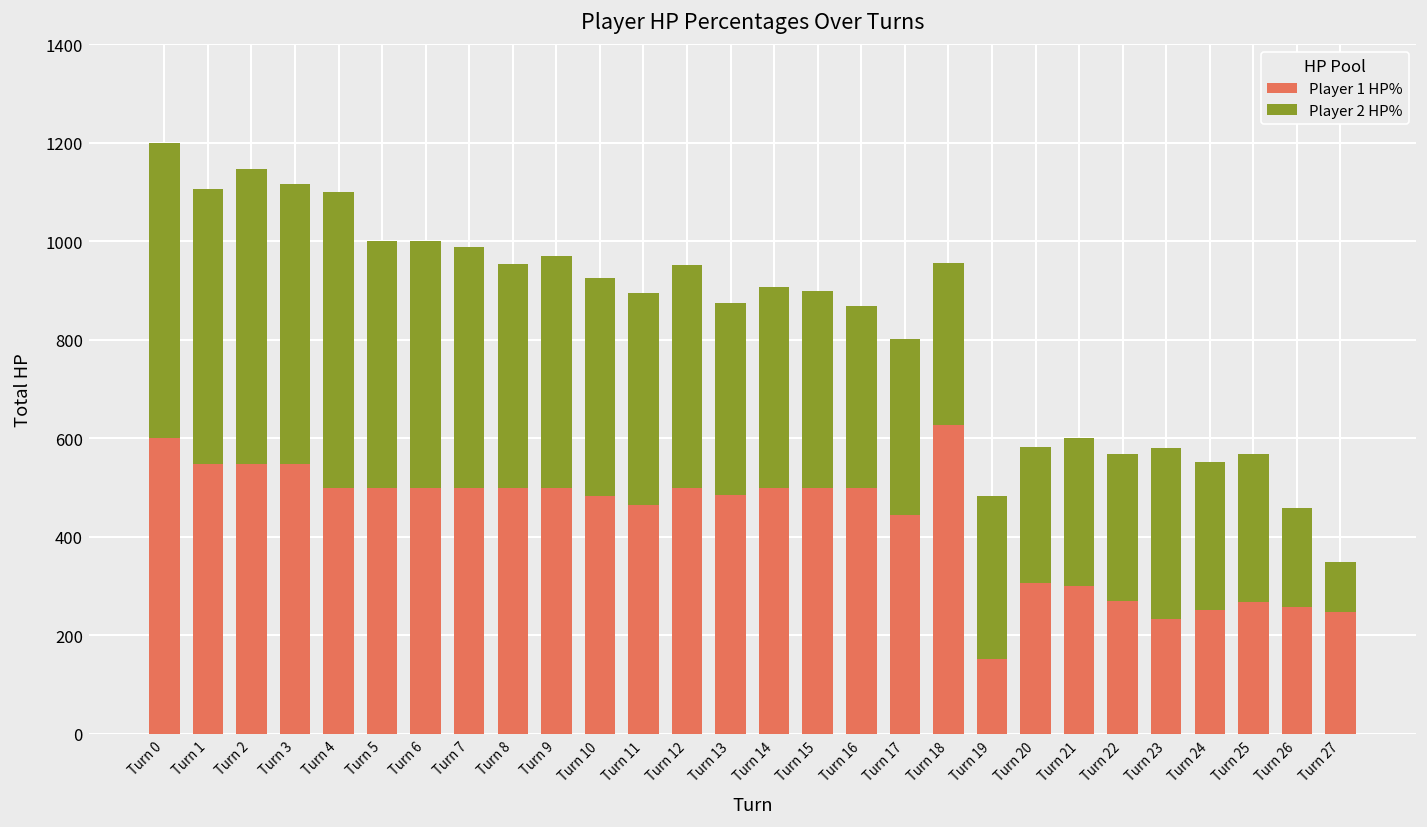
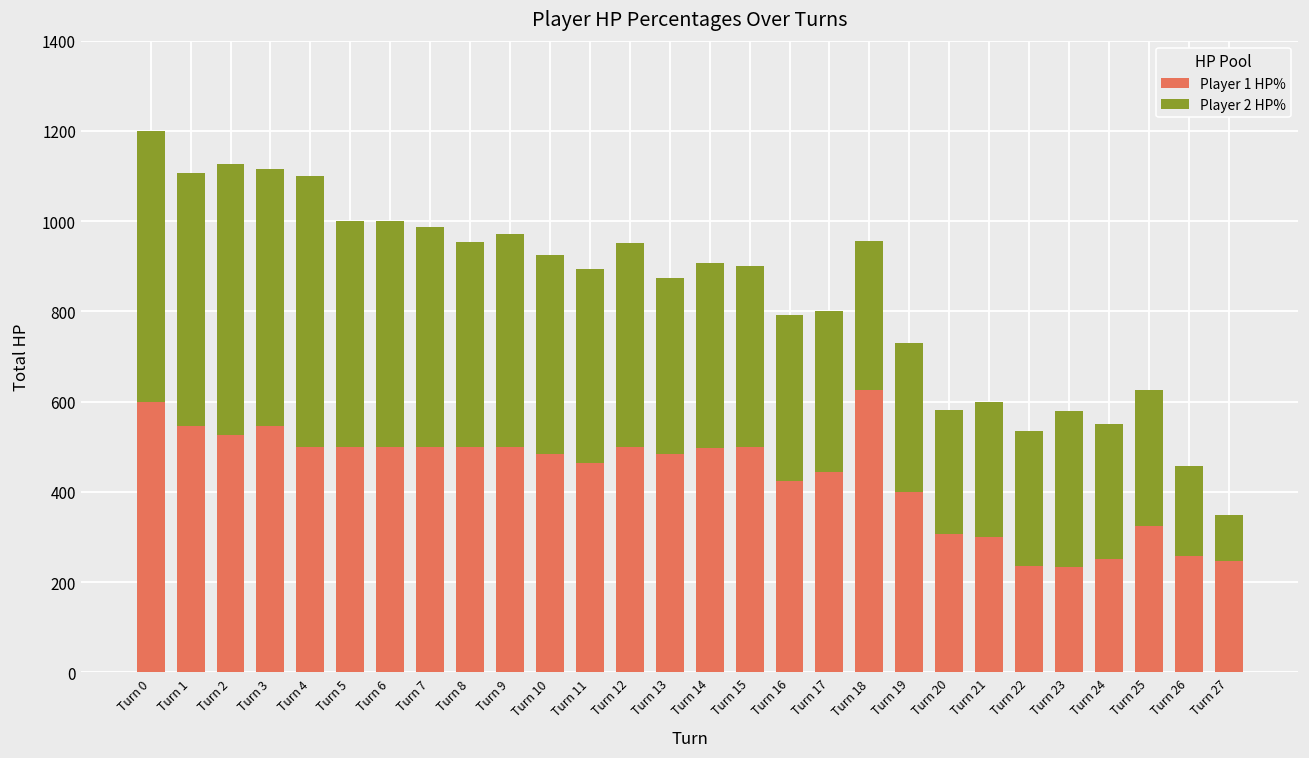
Player 1 HP%, Turn 2: 550 -> 530
Player 1 HP%, Turn 16: 500 -> 430
Player 1 HP%, Turn 19: 150 -> 400
Player 1 HP%, Turn 22: 270 -> 240
Player 1 HP%, Turn 25: 270 -> 330
